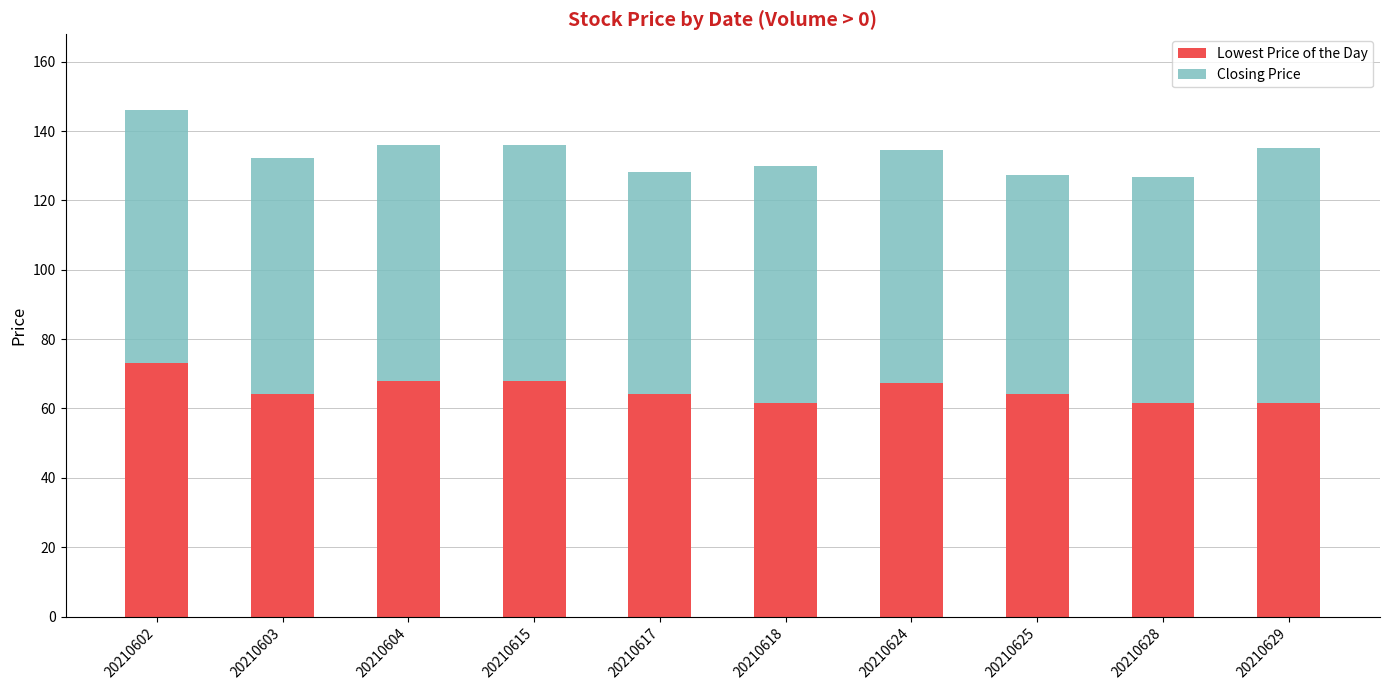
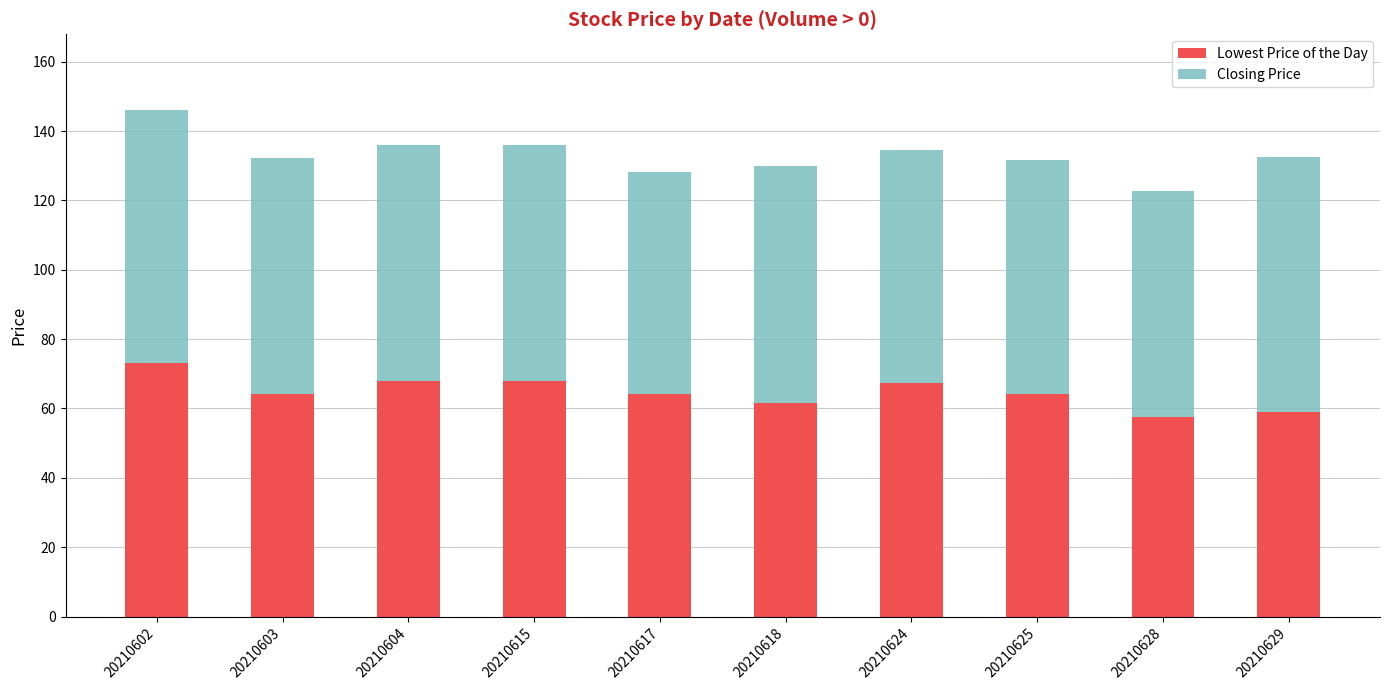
Closing Price, 20210625: 63 -> 67
Lowest Price of the Day, 20210628: 62 -> 58
Lowest Price of the Day, 20210629: 62 -> 59
